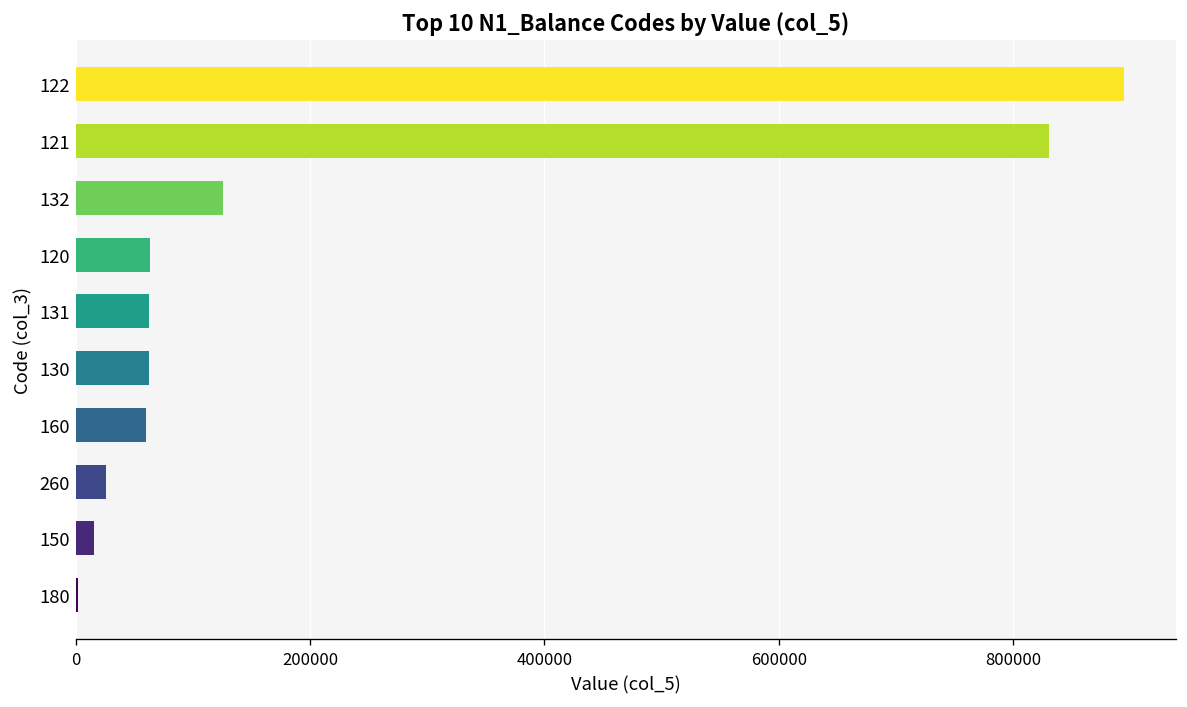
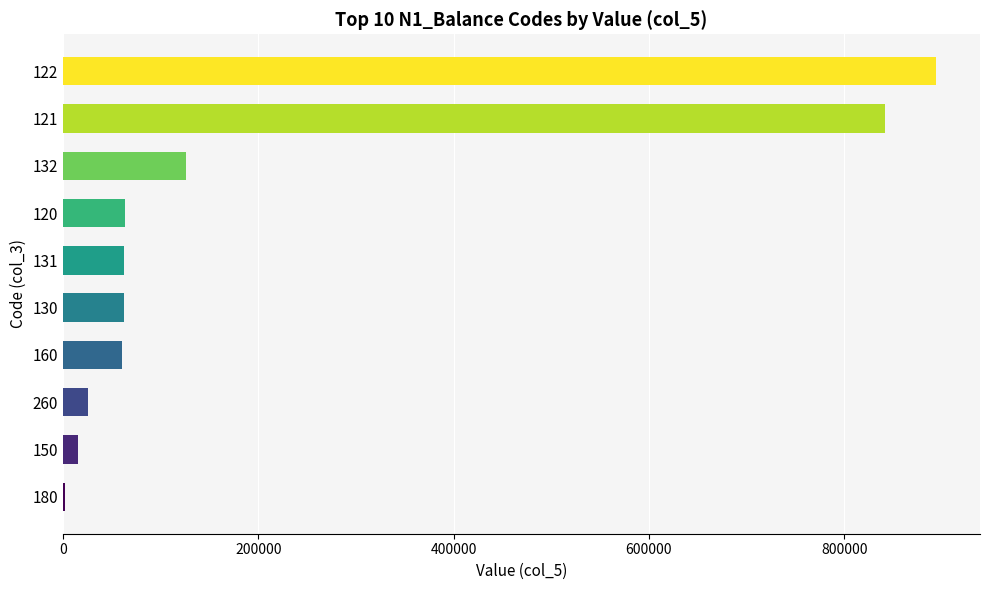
121: 830000 -> 840000
